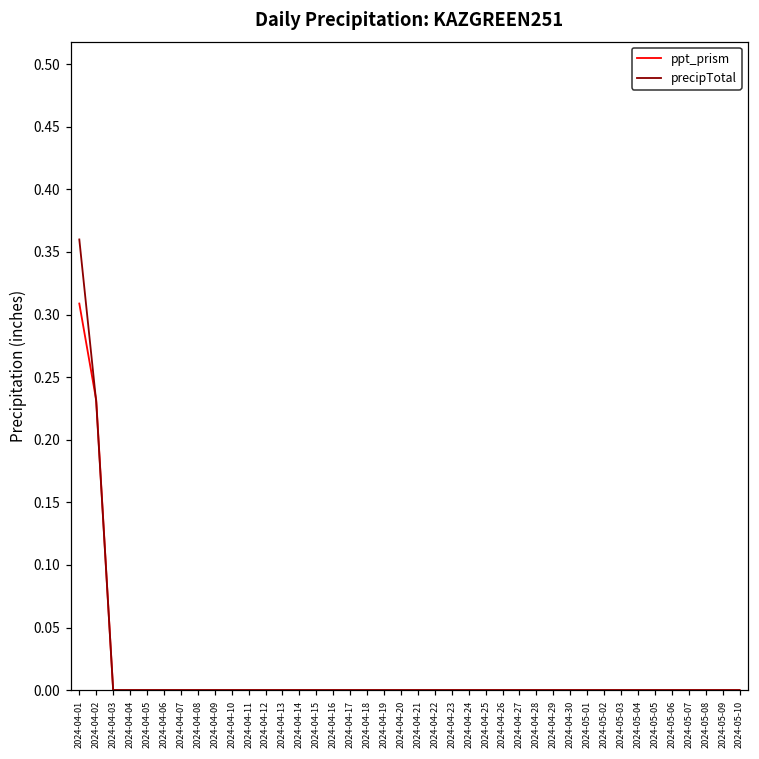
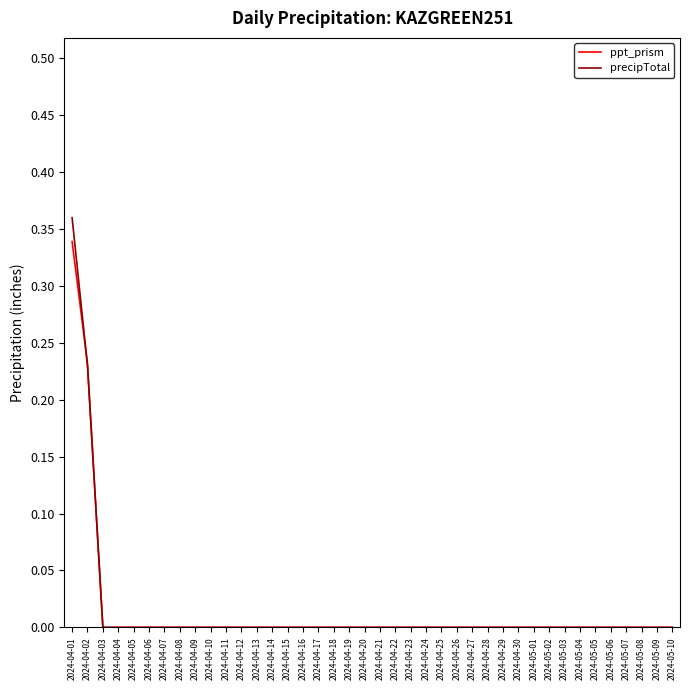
ppt_prism, 2024-04-01: 0.309 -> 0.339
